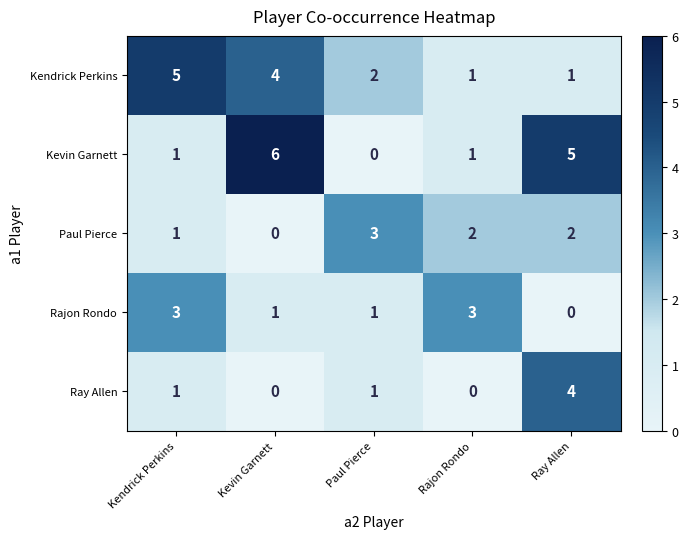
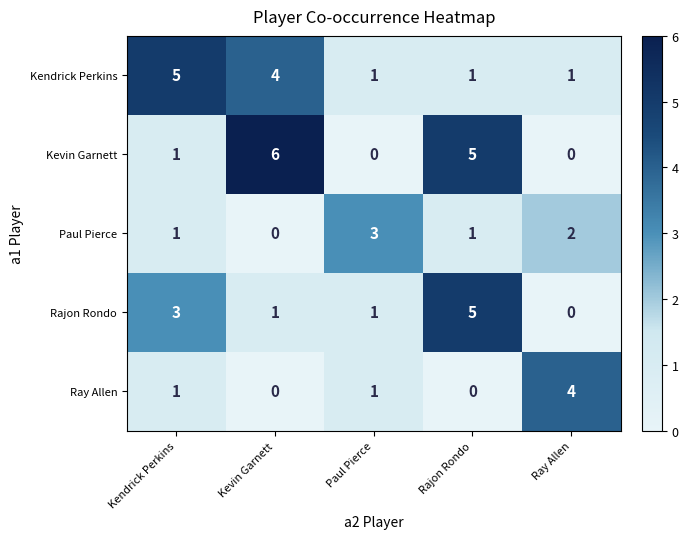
Kendrick Perkins, Paul Pierce: 2 -> 1
Kevin Garnett, Rajon Rondo: 1 -> 5
Kevin Garnett, Ray Allen: 5 -> 0
Paul Pierce, Rajon Rondo: 2 -> 1
Rajon Rondo, Rajon Rondo: 3 -> 5
